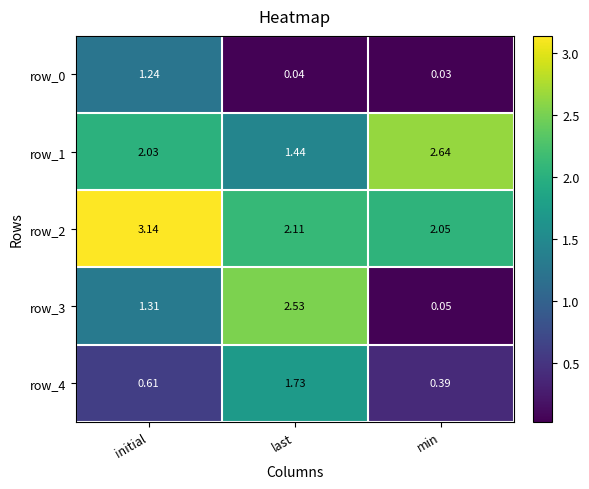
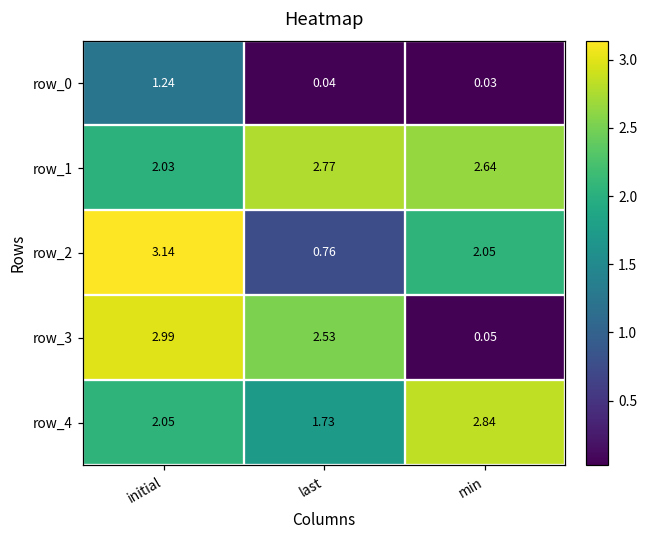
row_1, last: 1.44 -> 2.77
row_2, last: 2.11 -> 0.76
row_3, initial: 1.31 -> 2.99
row_4, initial: 0.61 -> 2.05
row_4, min: 0.39 -> 2.84
